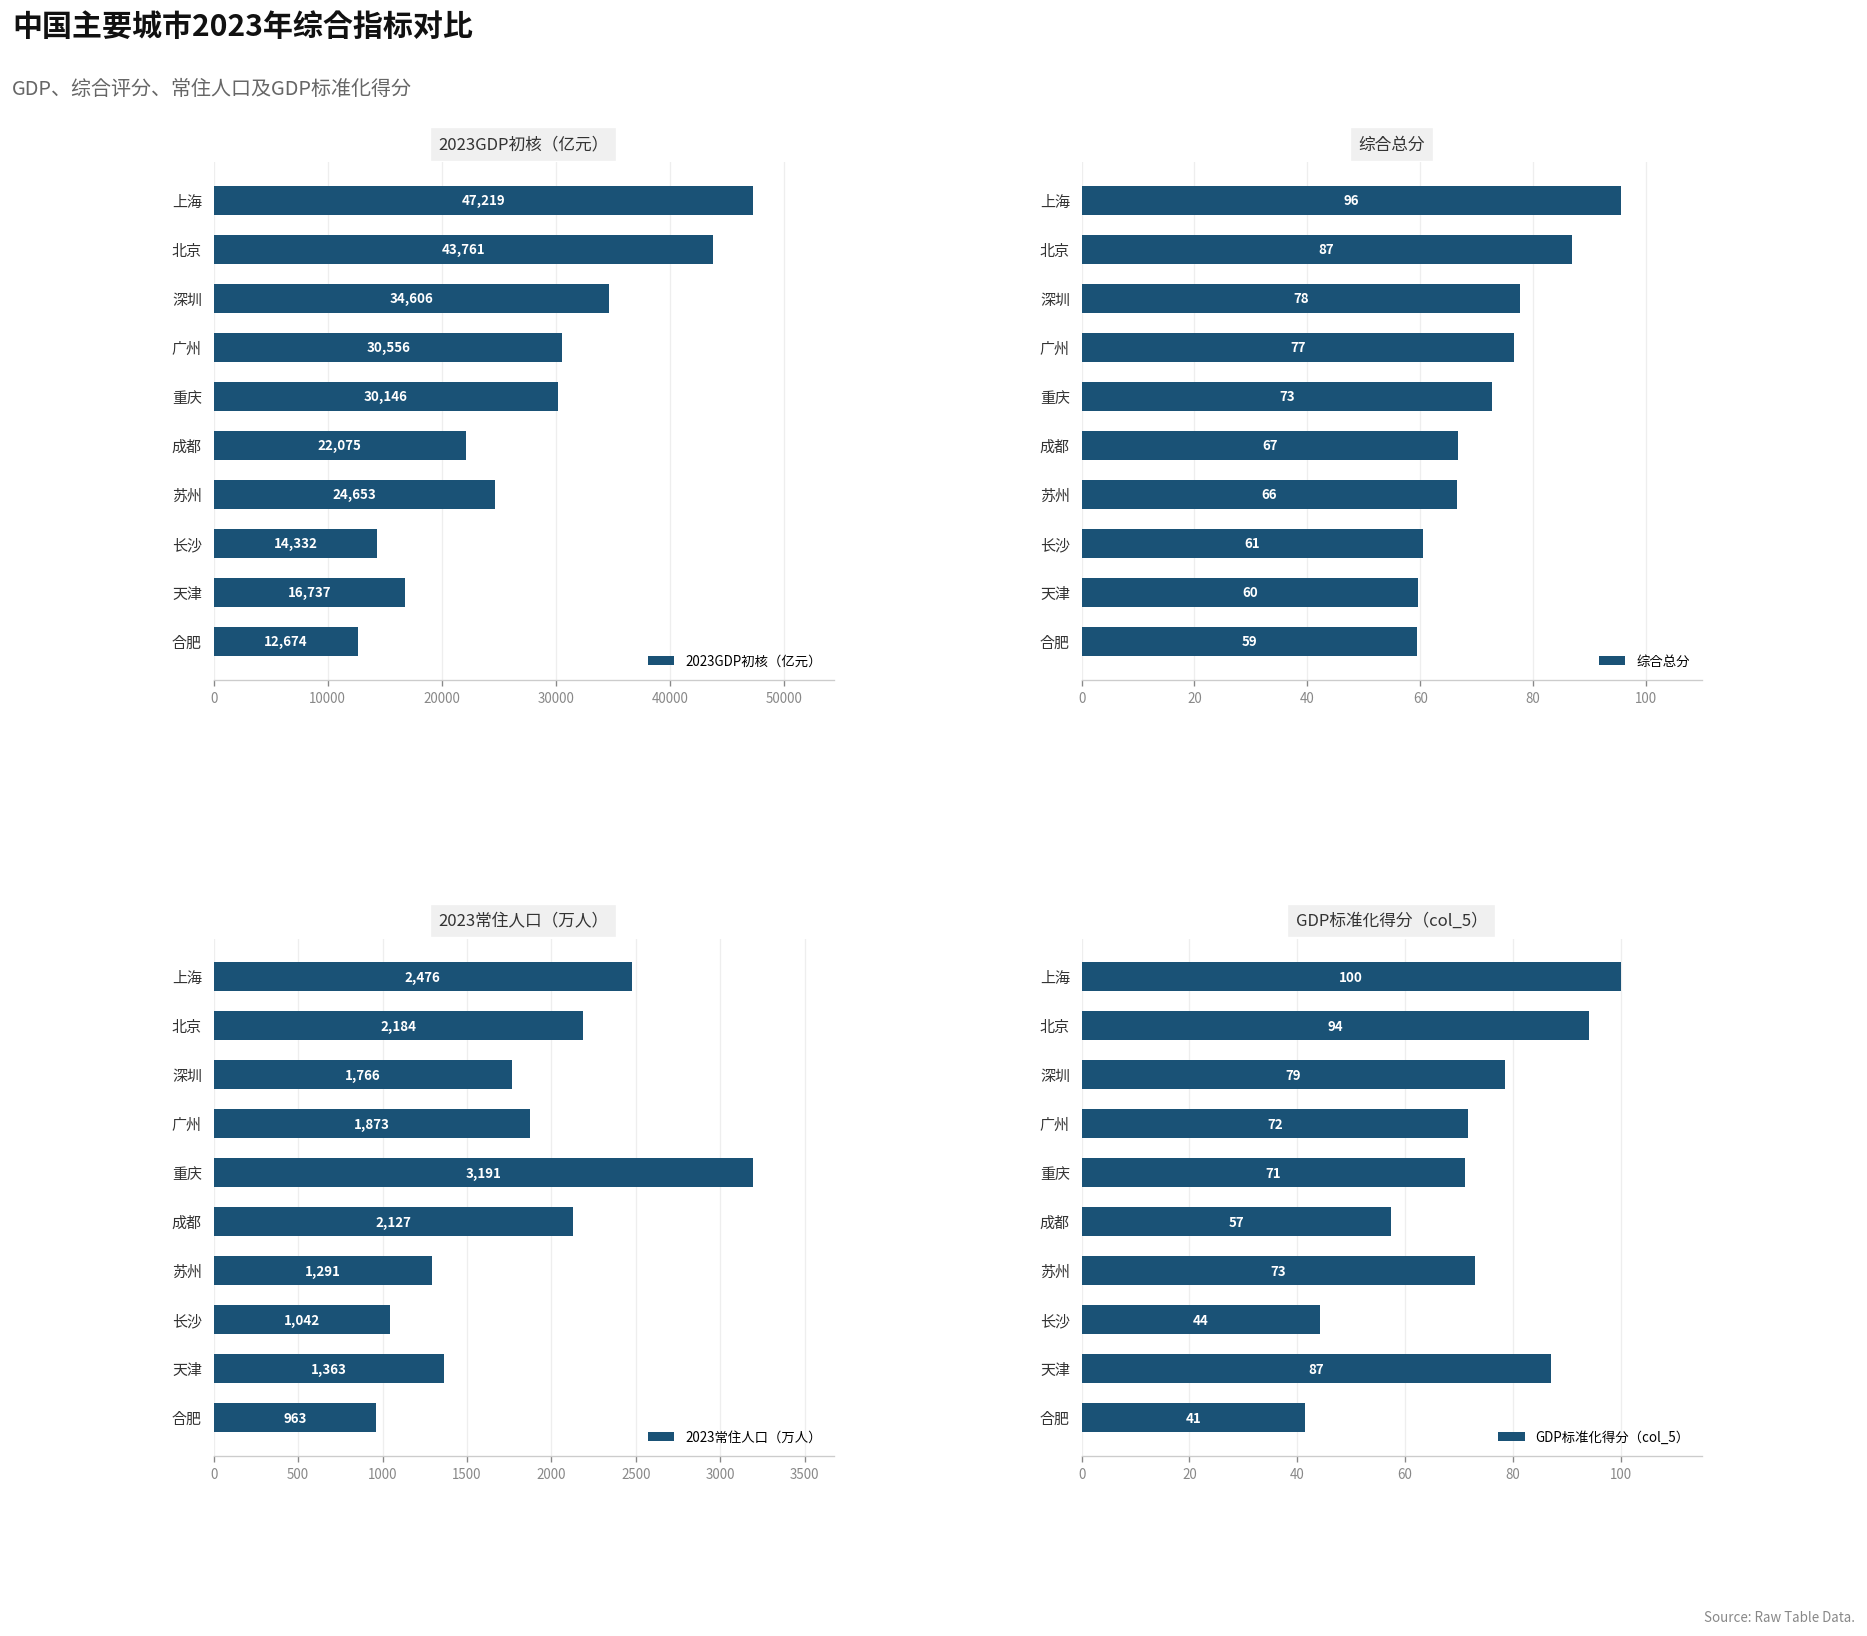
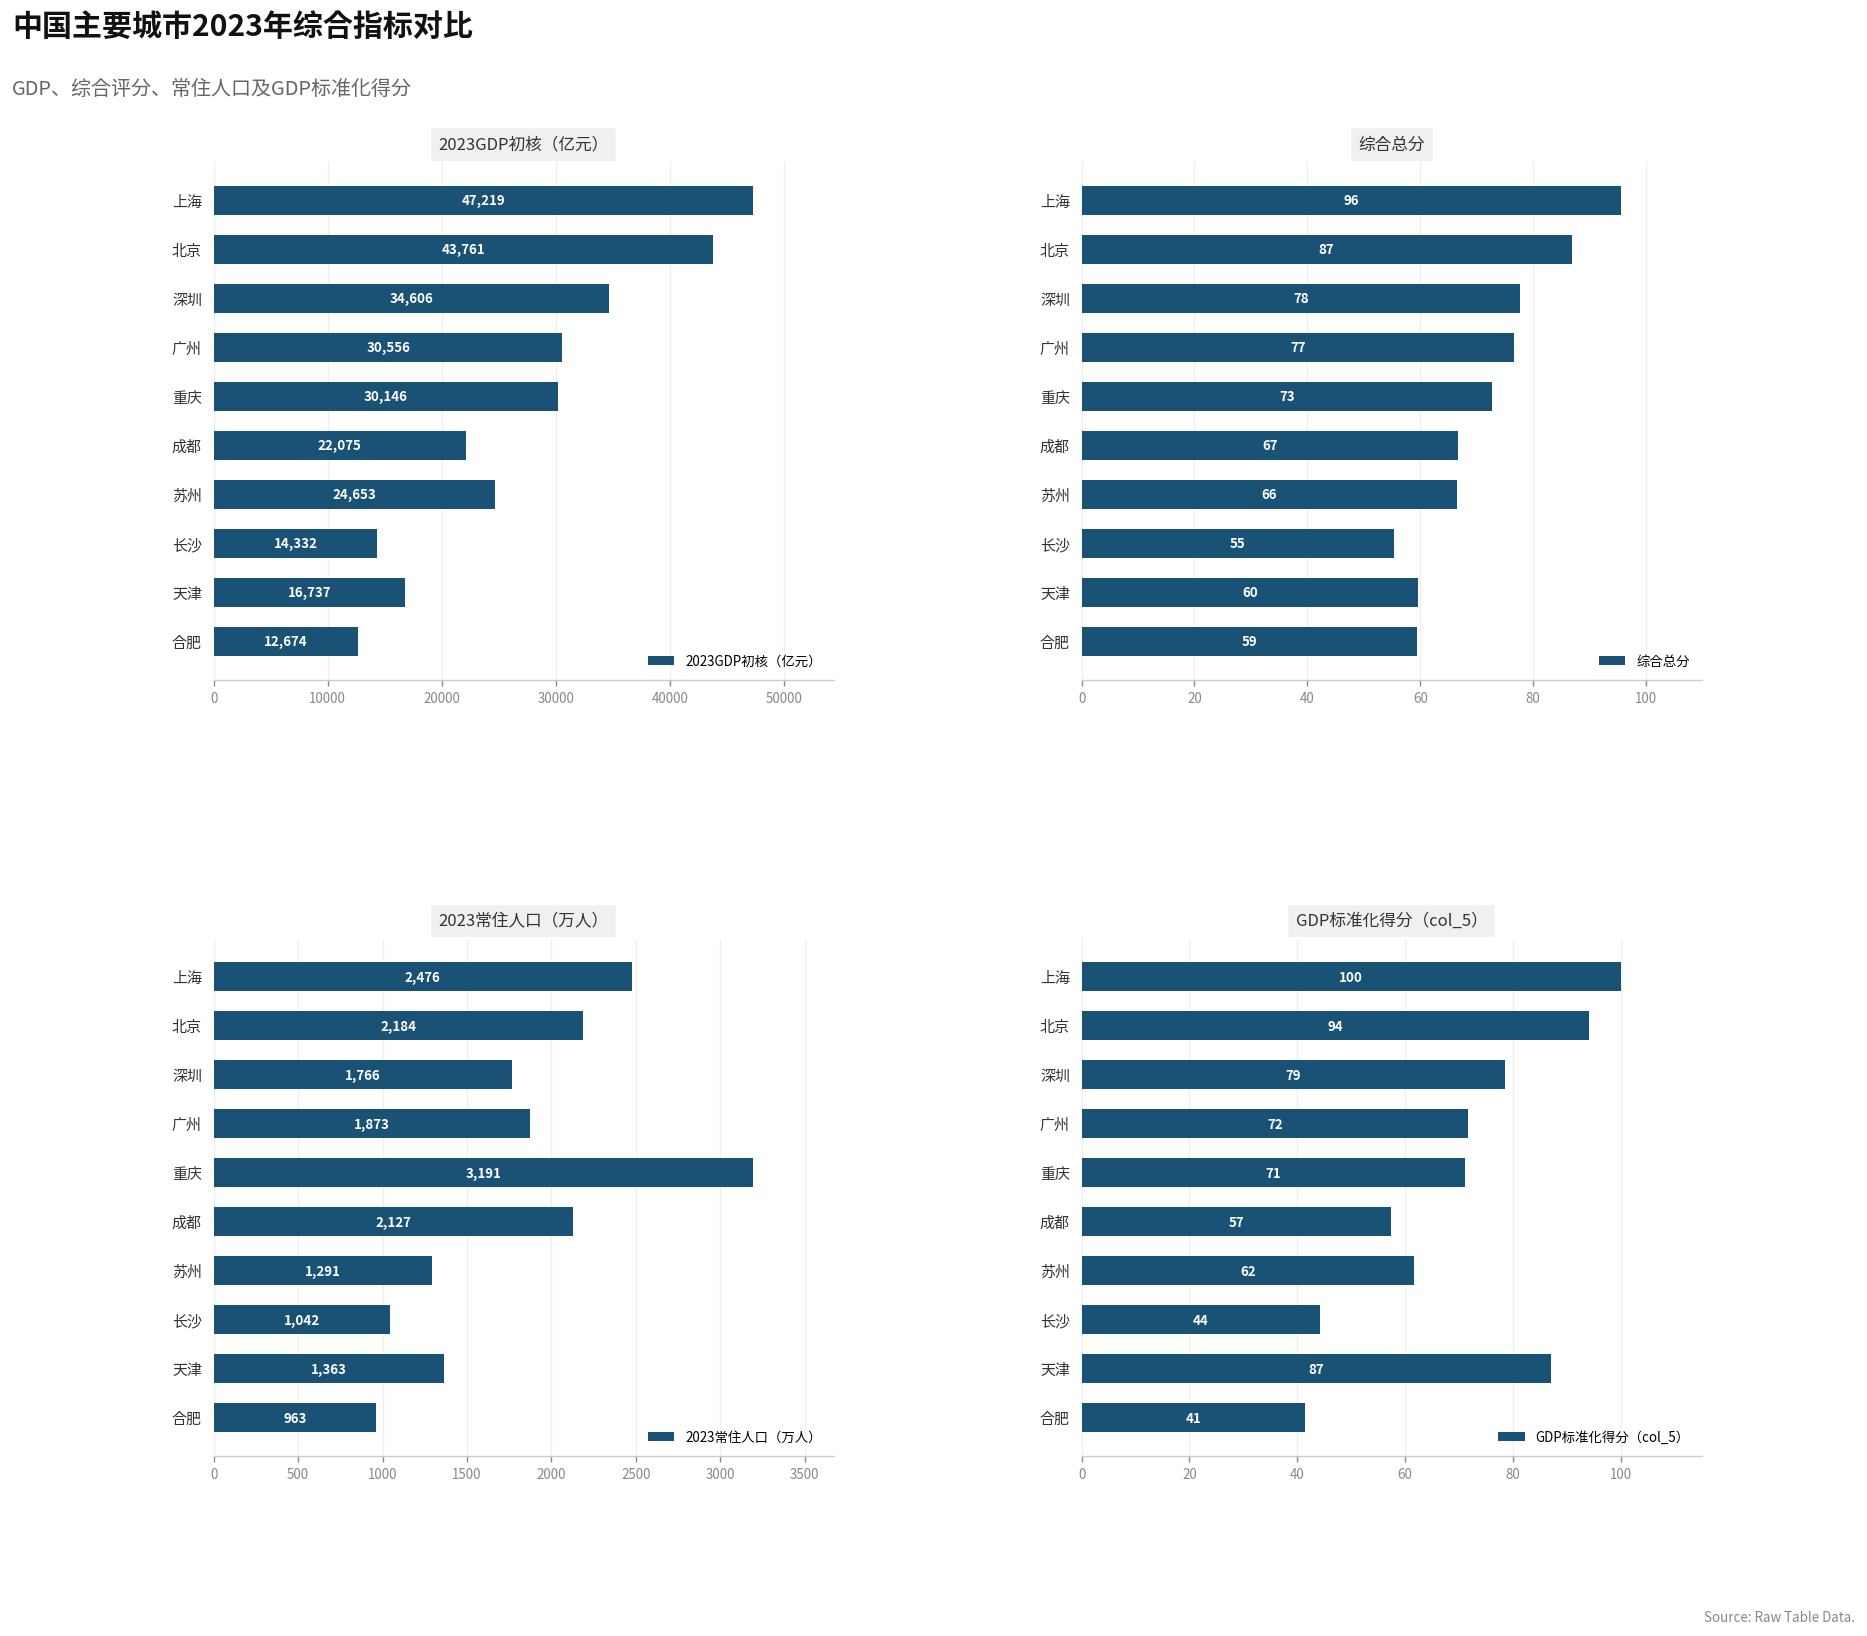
综合总分, 长沙: 61 -> 55
GDP标准化得分（col_5）, 苏州: 73 -> 62
